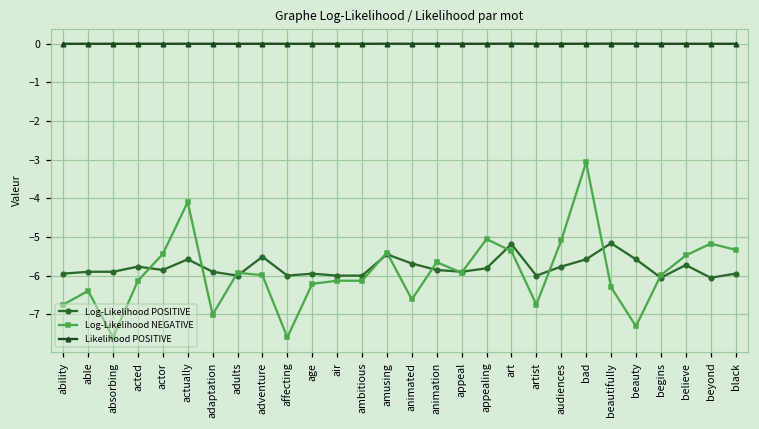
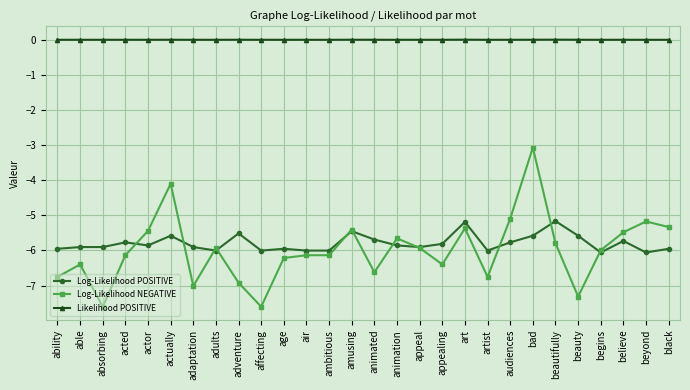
Log-Likelihood NEGATIVE, adventure: -6.0 -> -6.9
Log-Likelihood NEGATIVE, appealing: -5.1 -> -6.4
Log-Likelihood NEGATIVE, beautifully: -6.3 -> -5.8
